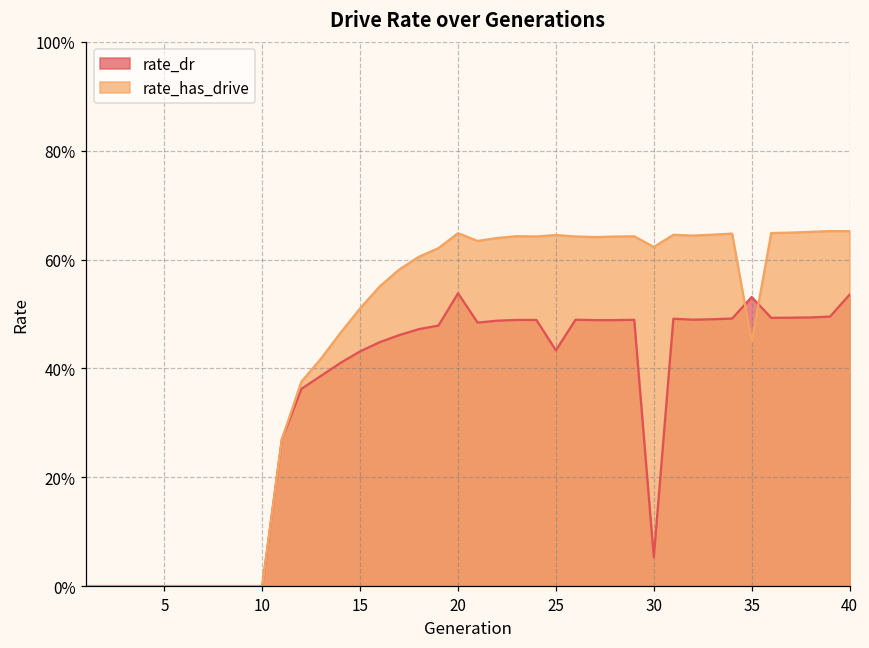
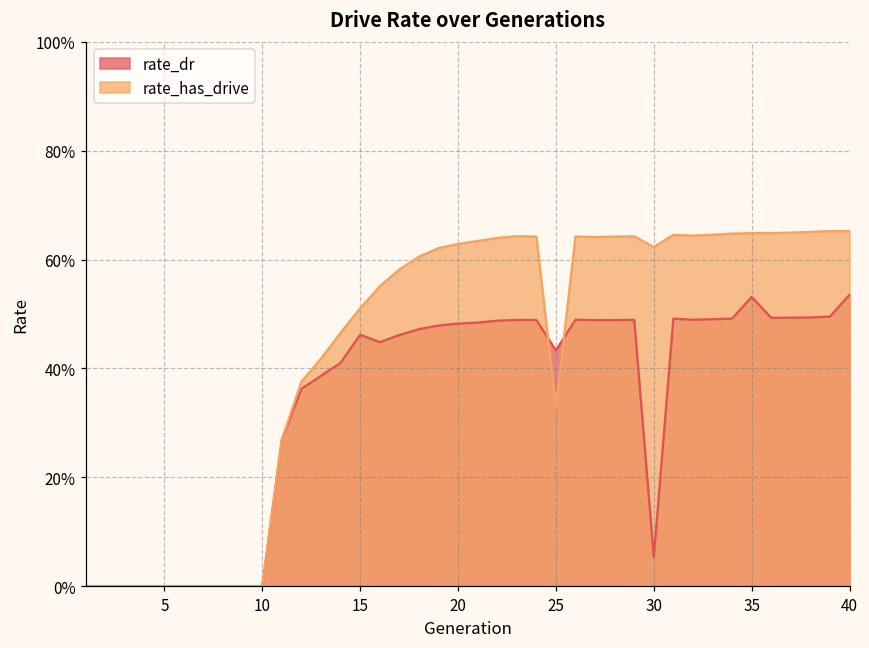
rate_dr, 15: 43% -> 46%
rate_dr, 20: 54% -> 48%
rate_has_drive, 20: 65% -> 63%
rate_has_drive, 25: 64% -> 33%
rate_has_drive, 35: 45% -> 65%
